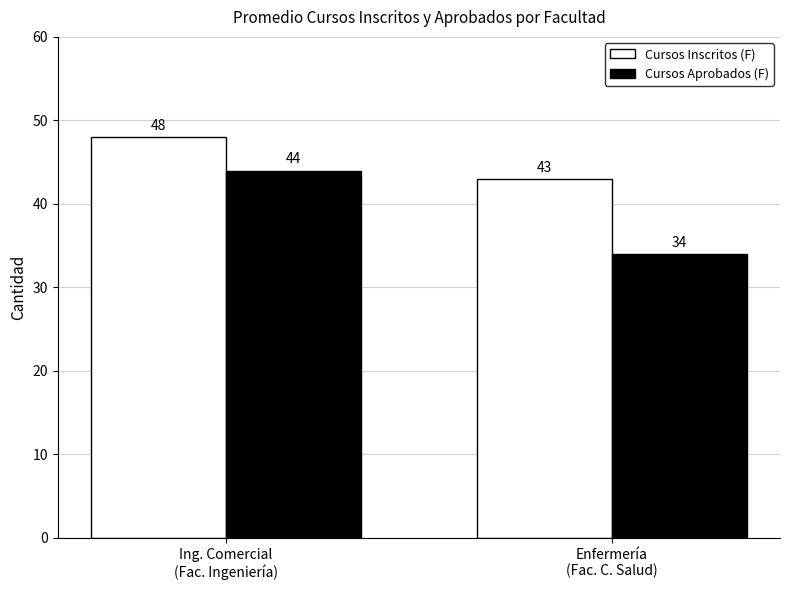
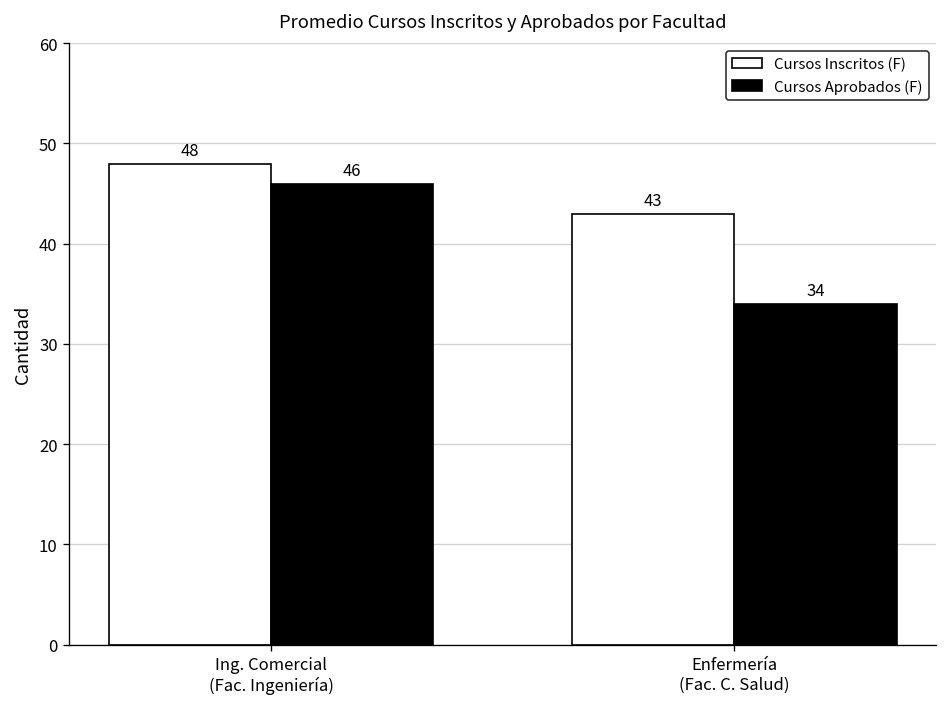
Cursos Aprobados (F), Ing. Comercial (Fac. Ingeniería): 44 -> 46
